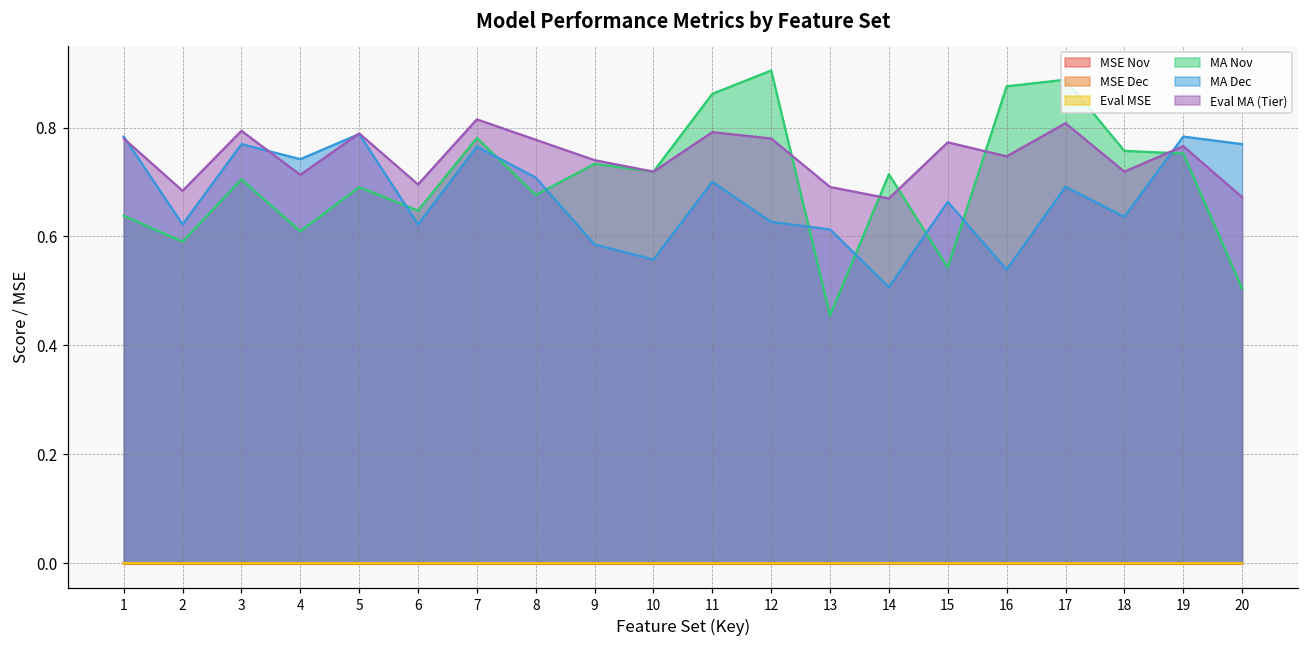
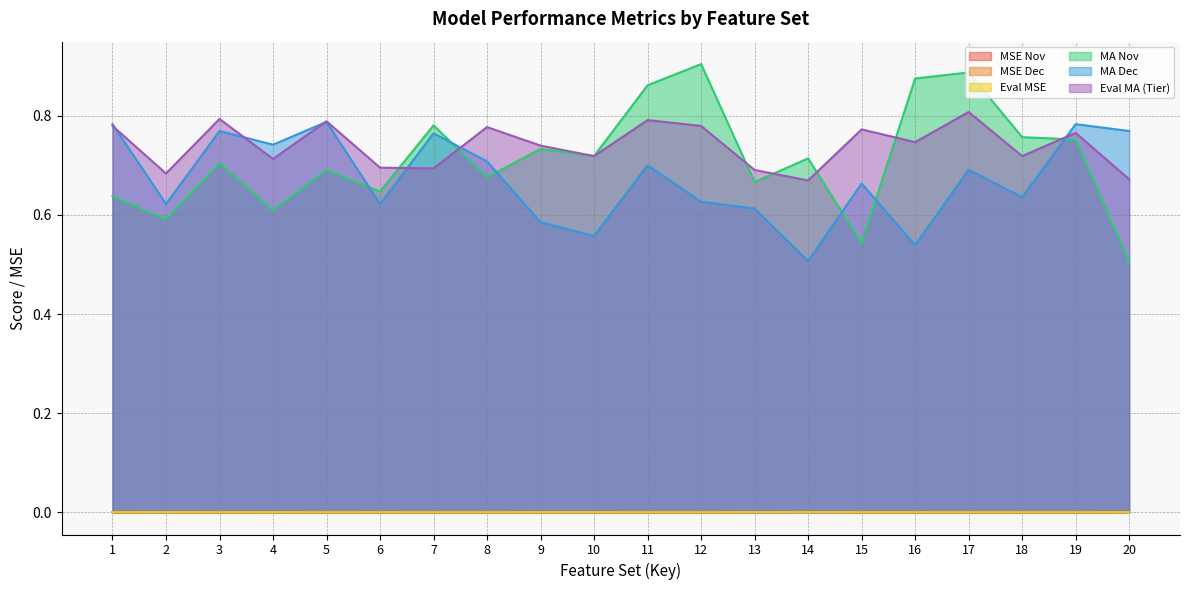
Eval MA (Tier), 7: 0.81 -> 0.69
MA Nov, 13: 0.46 -> 0.67
